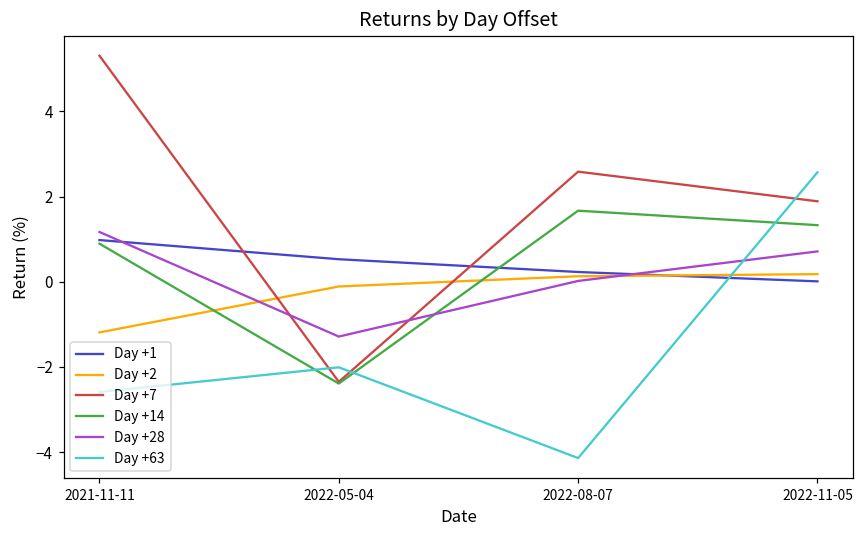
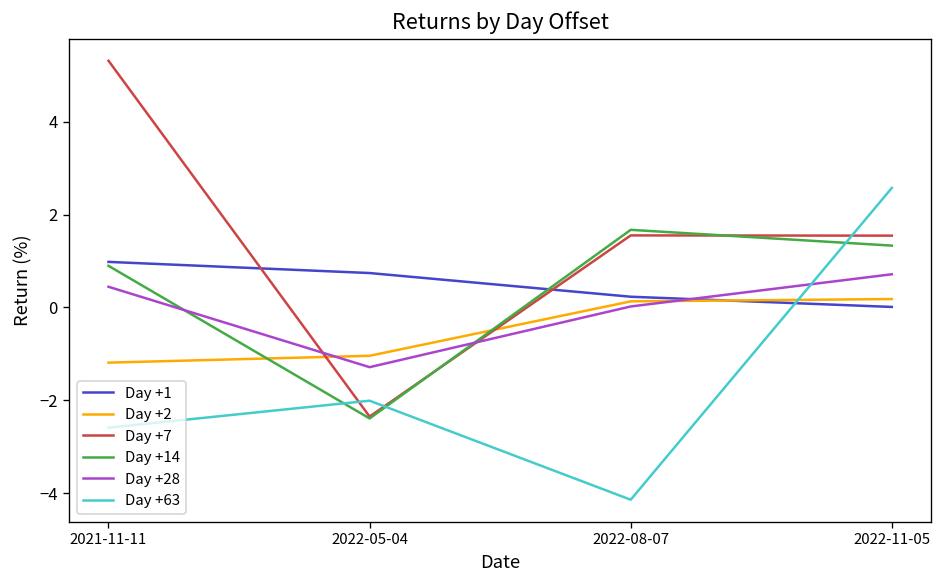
Day +28, 2021-11-11: 1.2 -> 0.4
Day +1, 2022-05-04: 0.5 -> 0.7
Day +2, 2022-05-04: -0.1 -> -1.0
Day +7, 2022-08-07: 2.6 -> 1.5
Day +7, 2022-11-05: 1.9 -> 1.5
